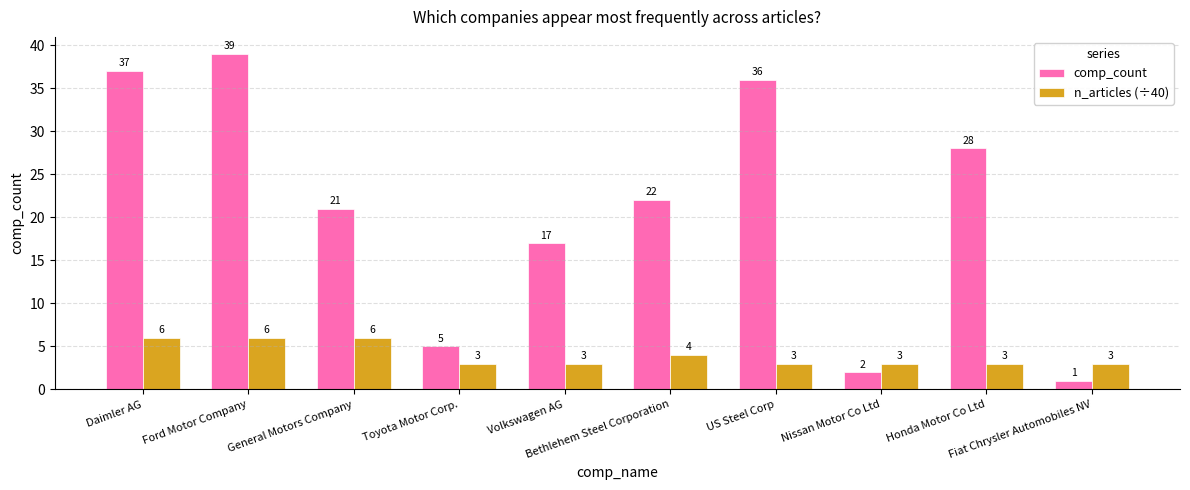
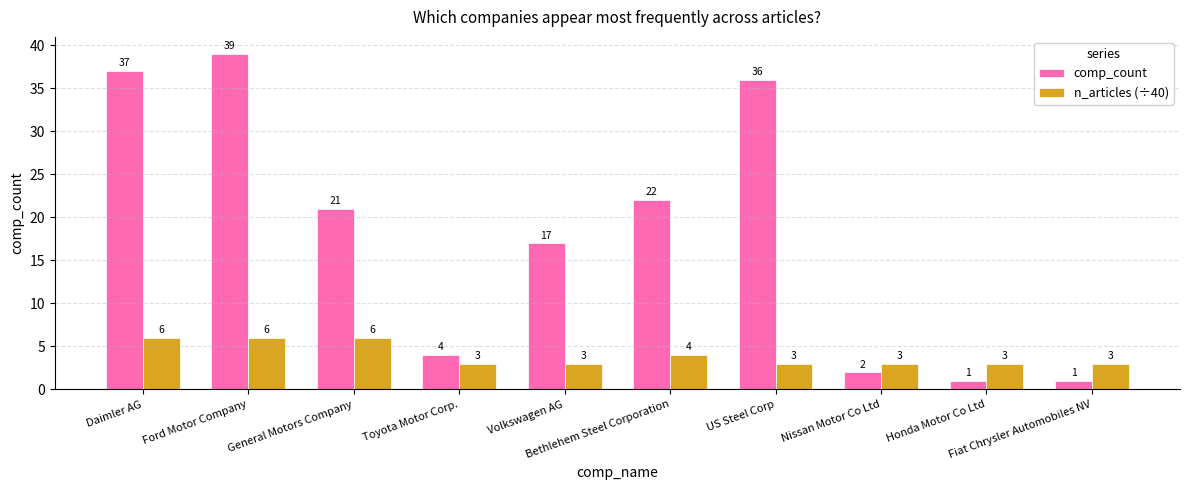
comp_count, Toyota Motor Corp.: 5 -> 4
comp_count, Honda Motor Co Ltd: 28 -> 1
